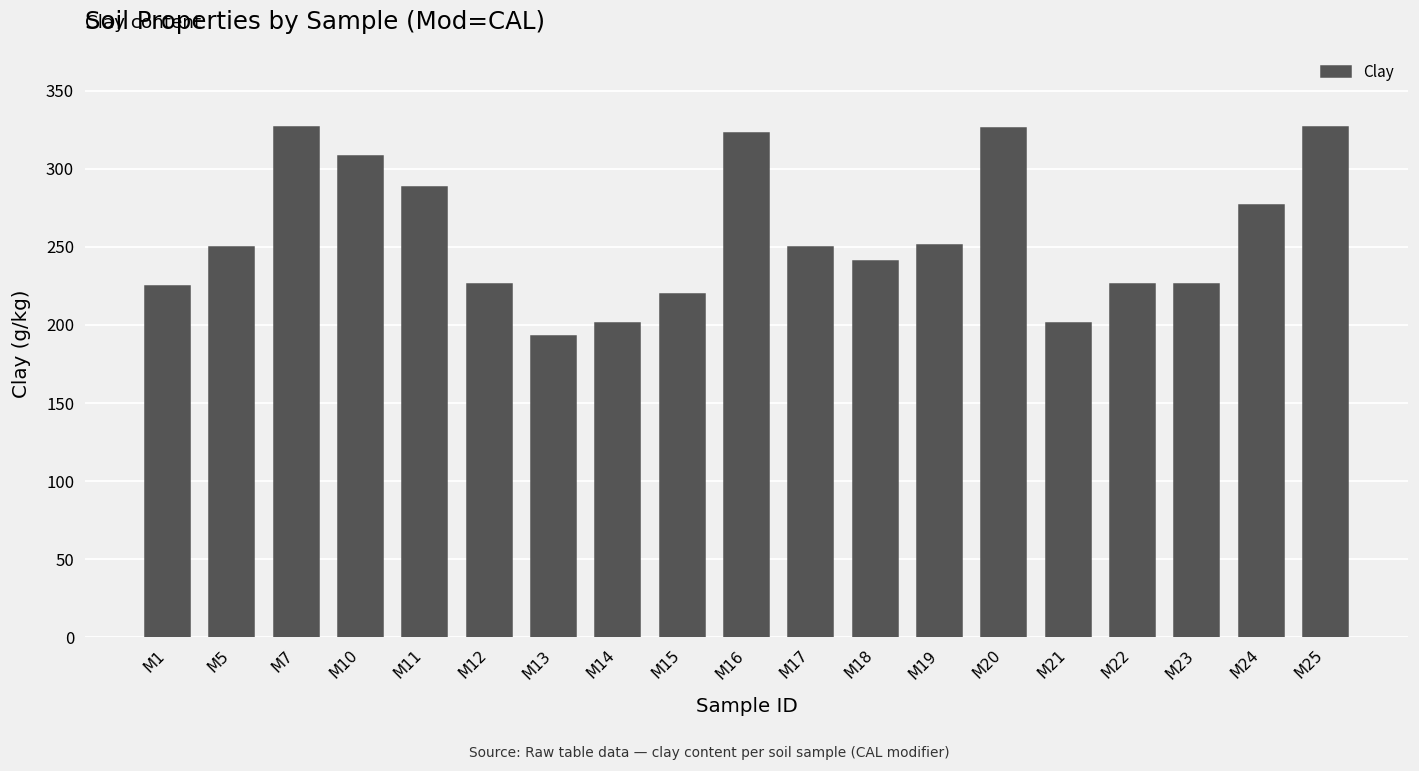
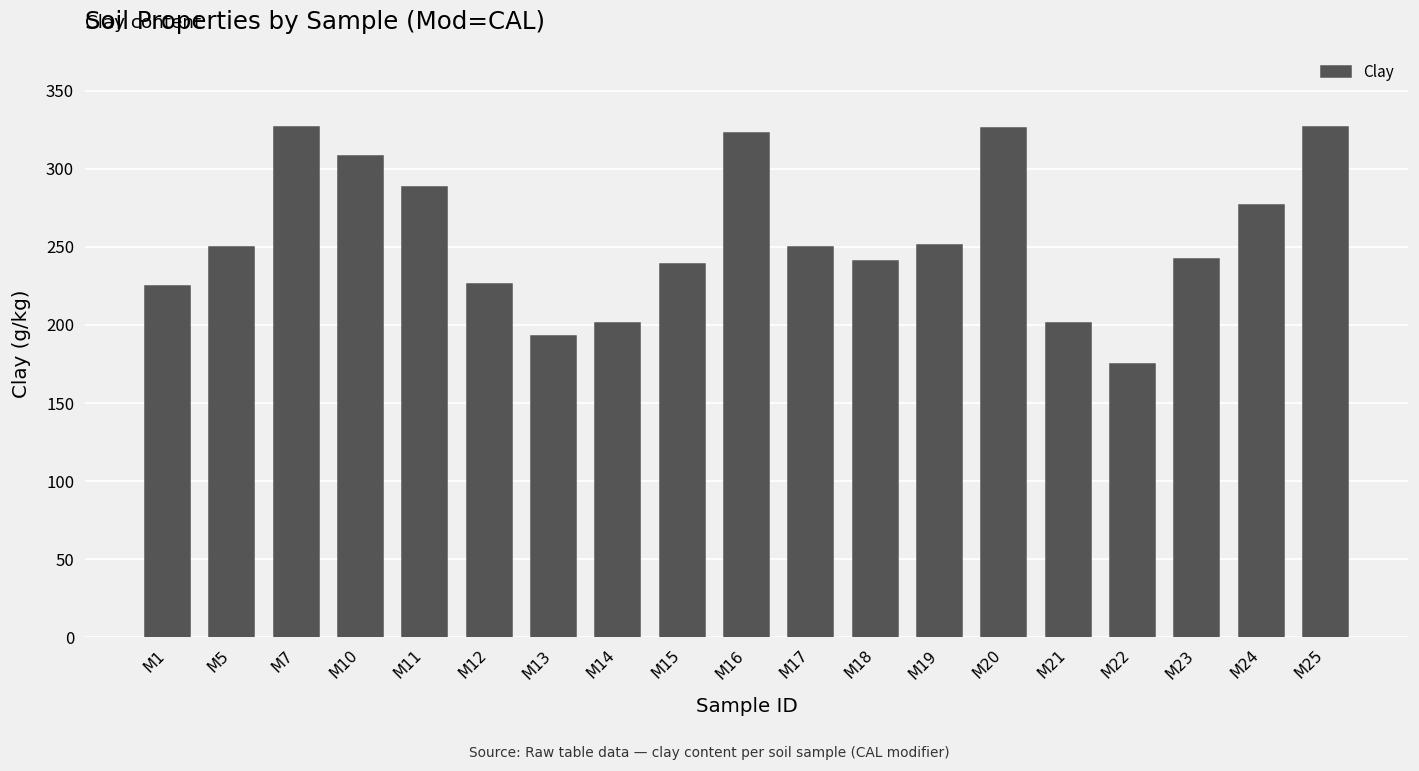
M15: 220 -> 239
M22: 226 -> 175
M23: 226 -> 242
